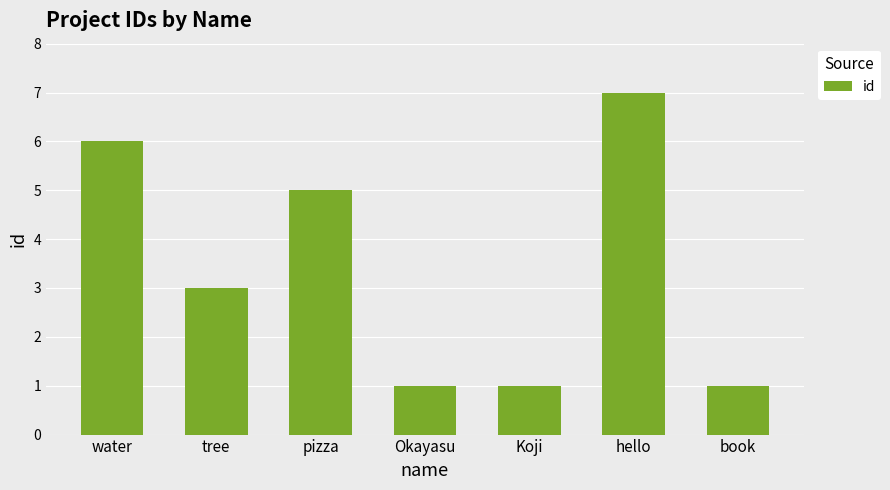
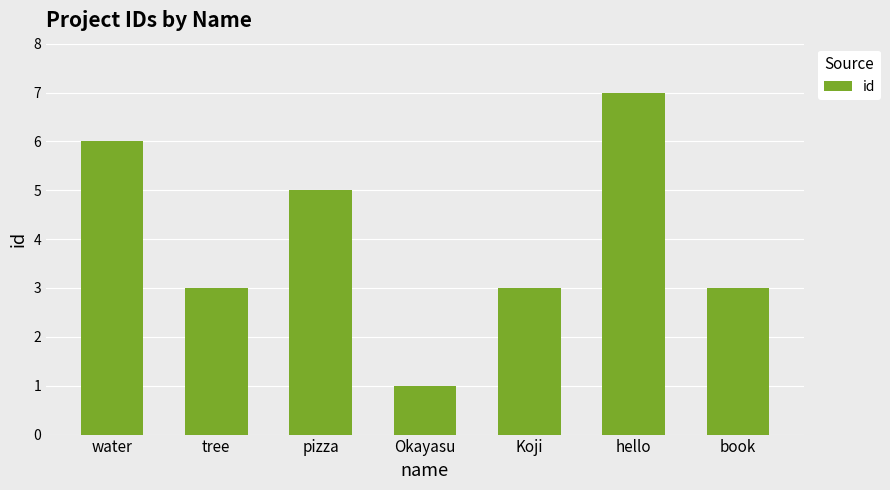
Koji: 1 -> 3
book: 1 -> 3
